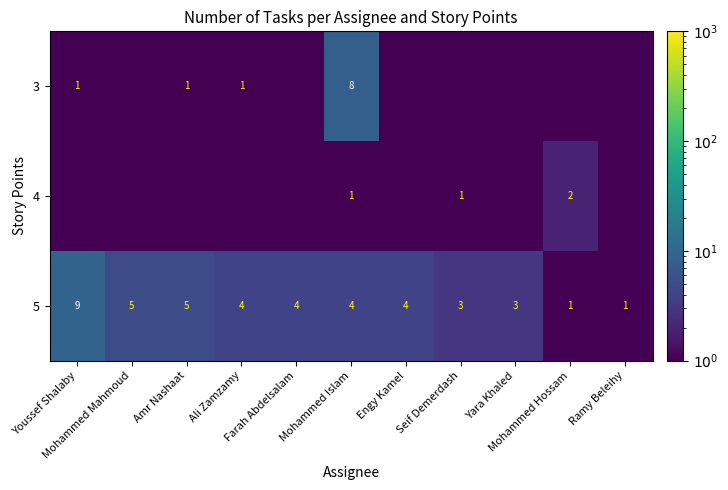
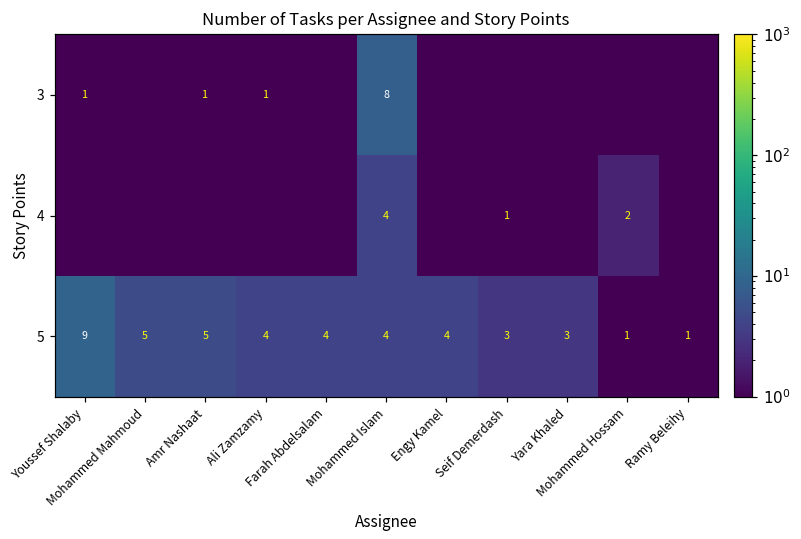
4, Mohammed Islam: 1 -> 4
